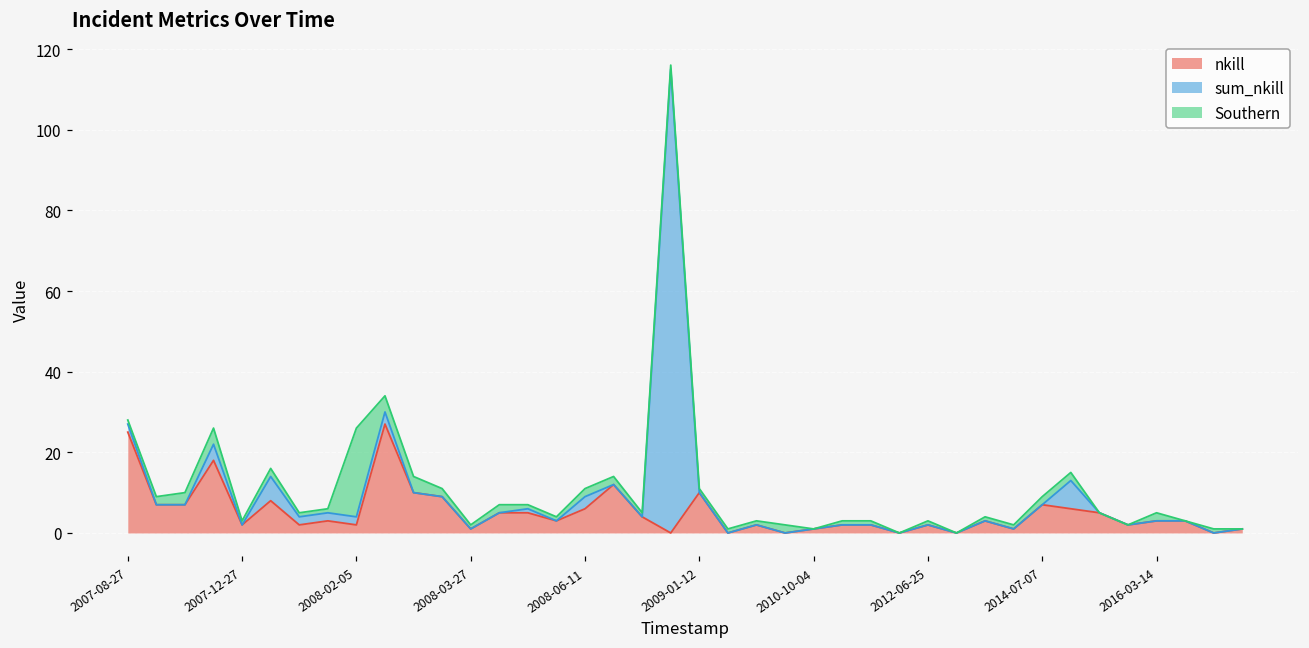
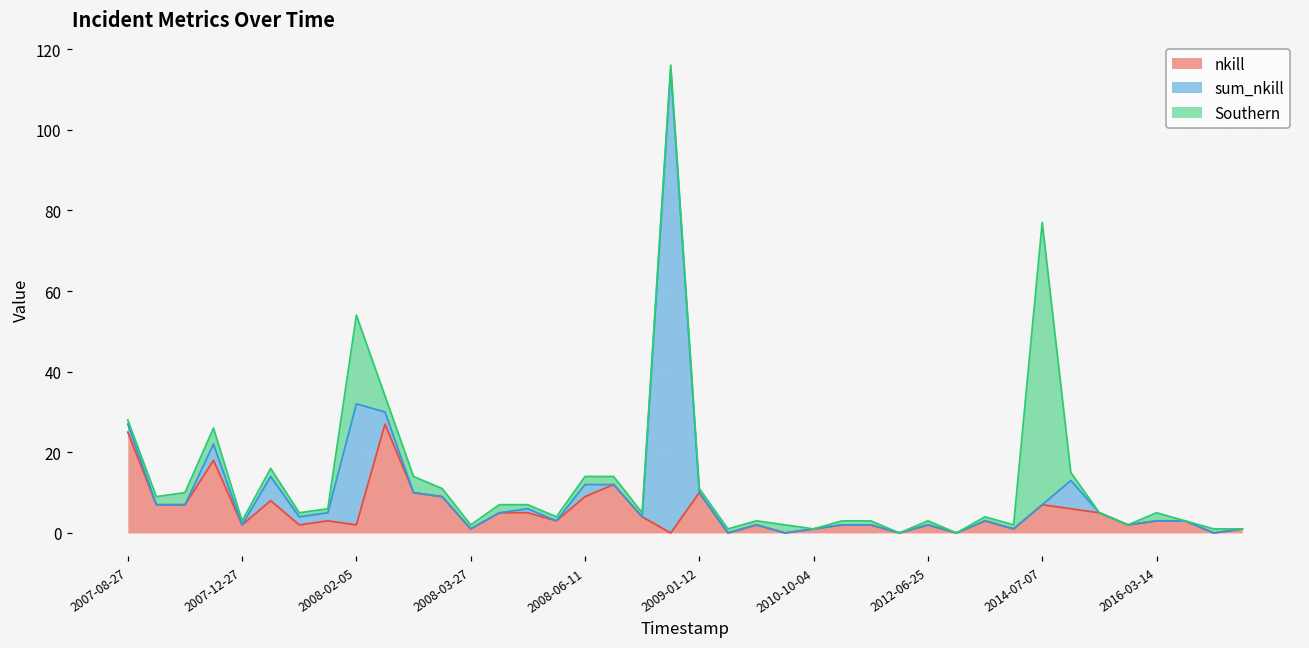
sum_nkill, 2008-02-05: 2 -> 30
nkill, 2008-06-11: 6 -> 9
Southern, 2014-07-07: 2 -> 70
